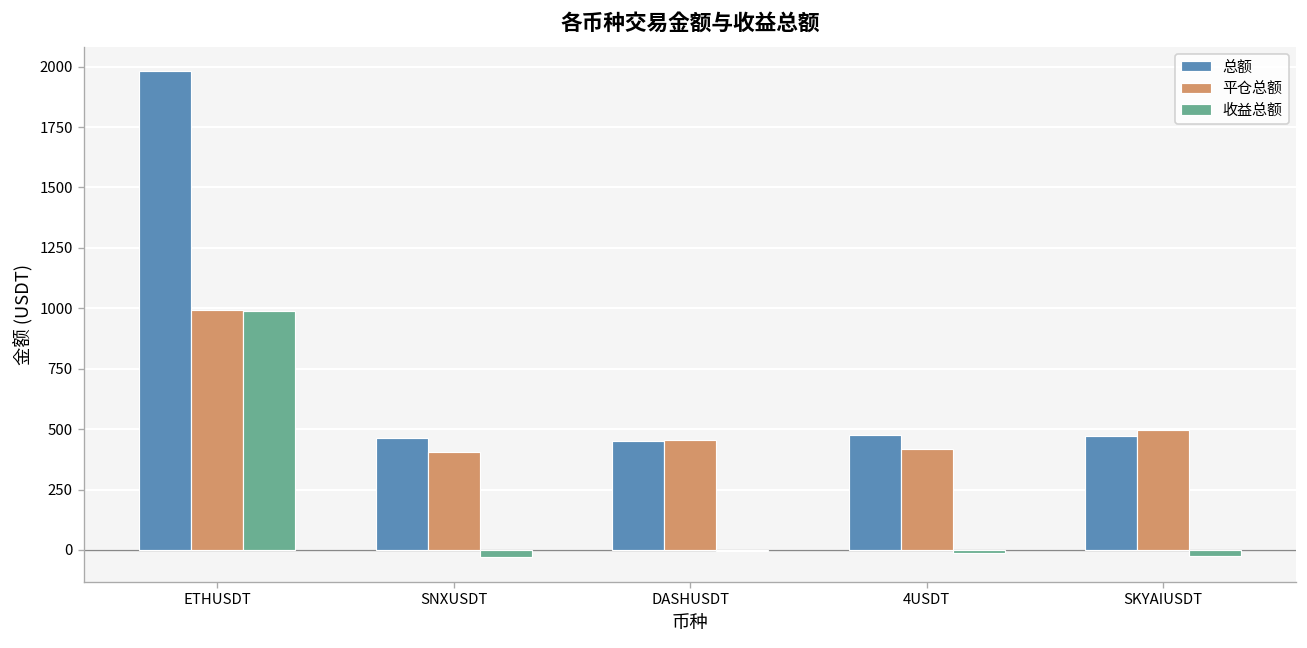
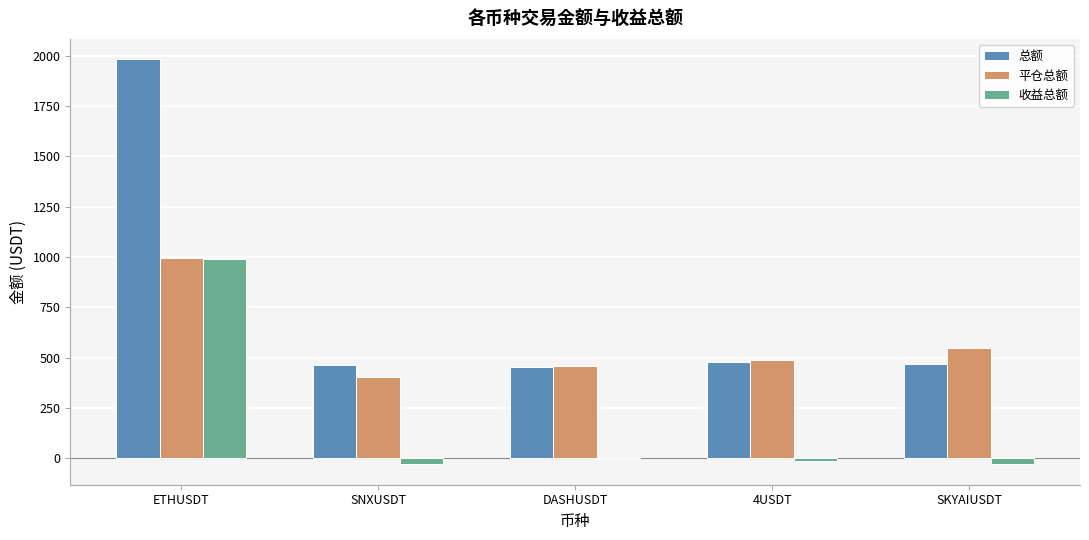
平仓总额, 4USDT: 420 -> 490
平仓总额, SKYAIUSDT: 500 -> 550
